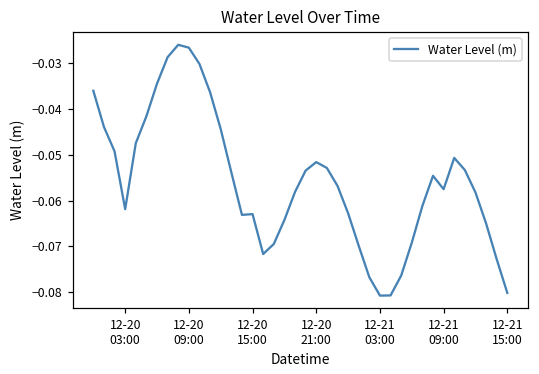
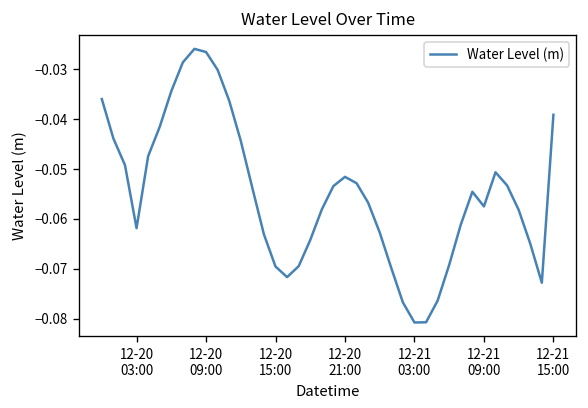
12-20 15:00: -0.063 -> -0.070
12-21 15:00: -0.080 -> -0.039
